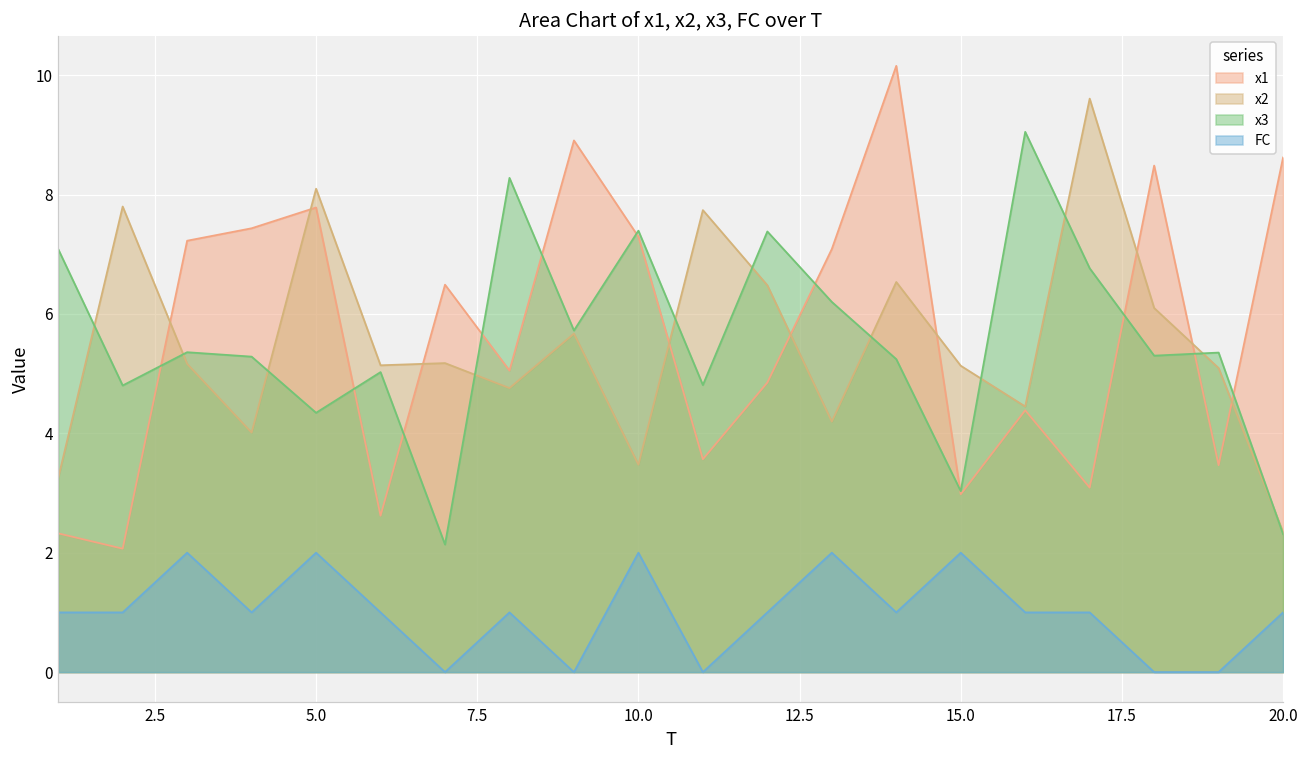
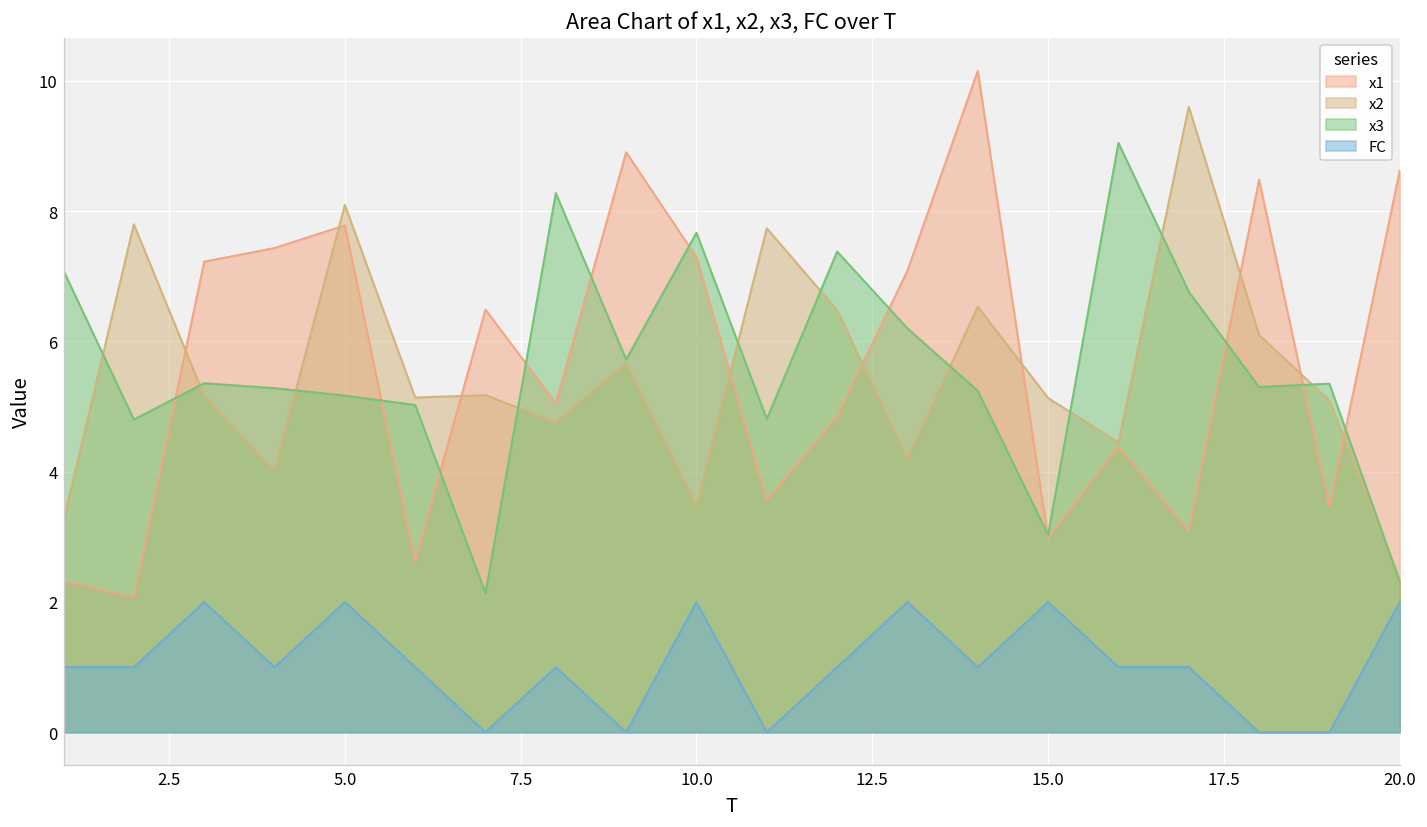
x3, 5.0: 4.3 -> 5.2
x3, 10.0: 7.4 -> 7.7
FC, 20.0: 1 -> 2
